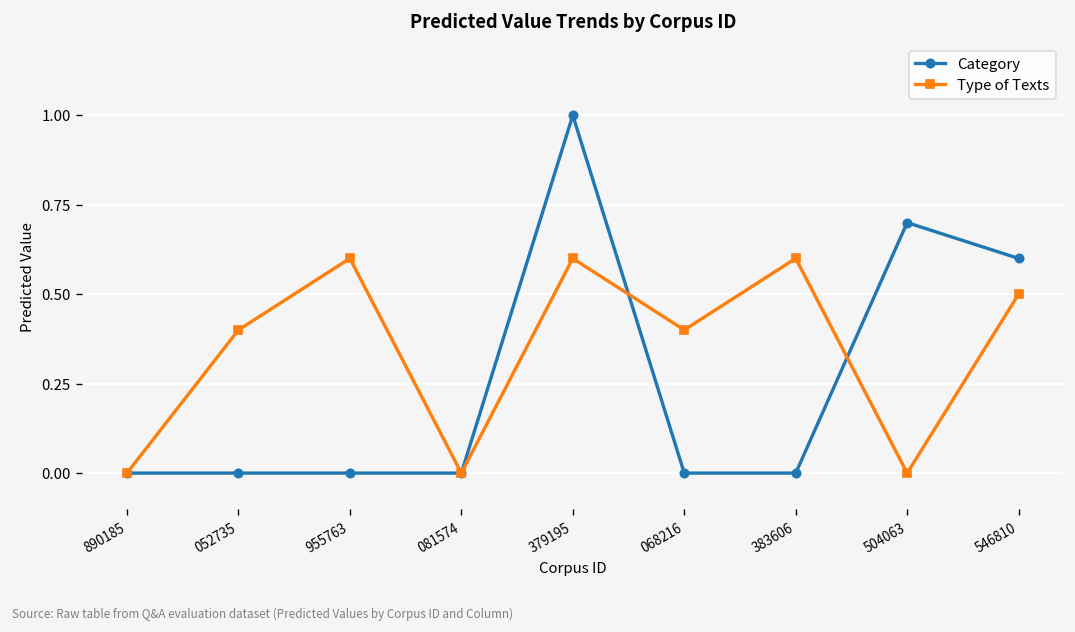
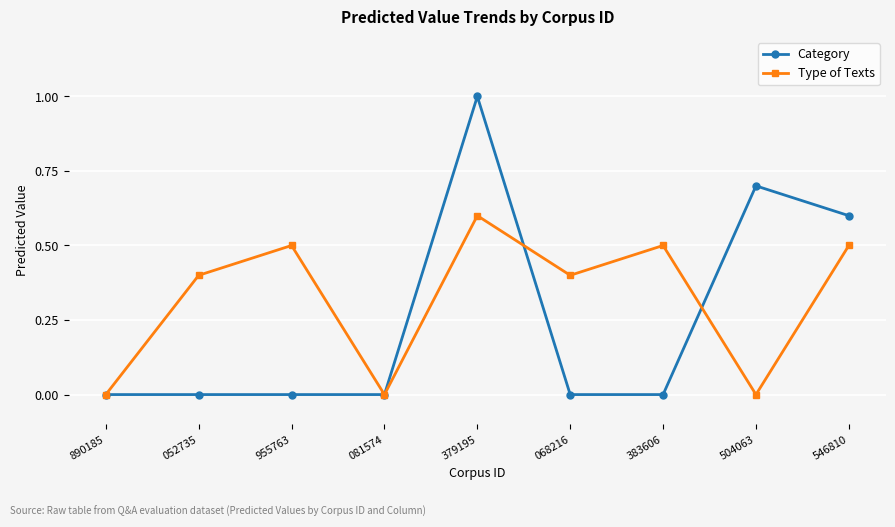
Type of Texts, 955763: 0.6 -> 0.5
Type of Texts, 383606: 0.6 -> 0.5
